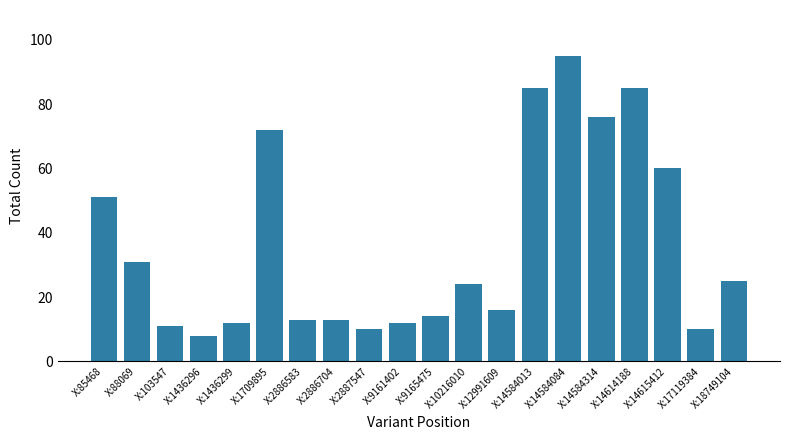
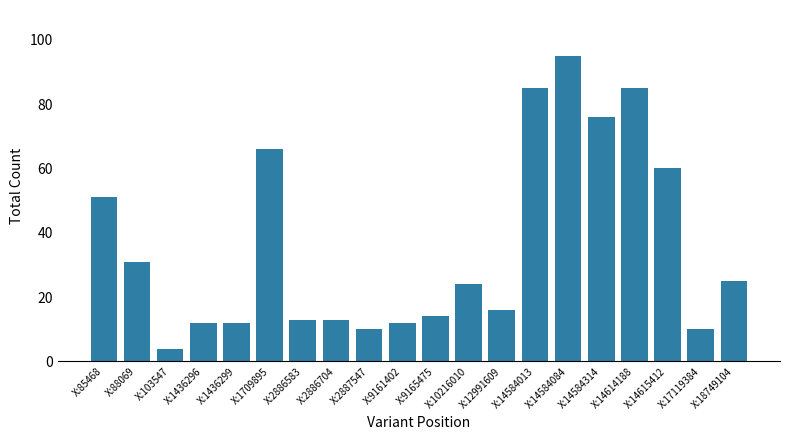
X:103547: 11 -> 4
X:1436296: 8 -> 12
X:1709895: 72 -> 66
